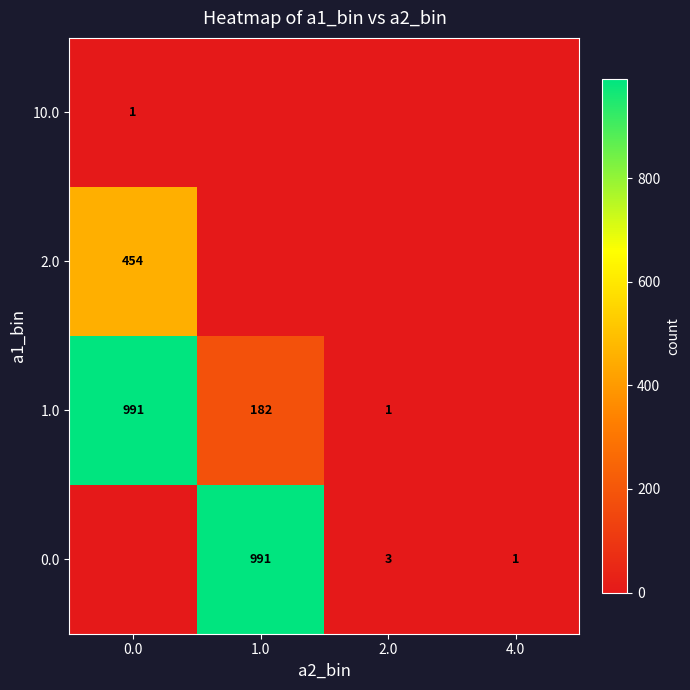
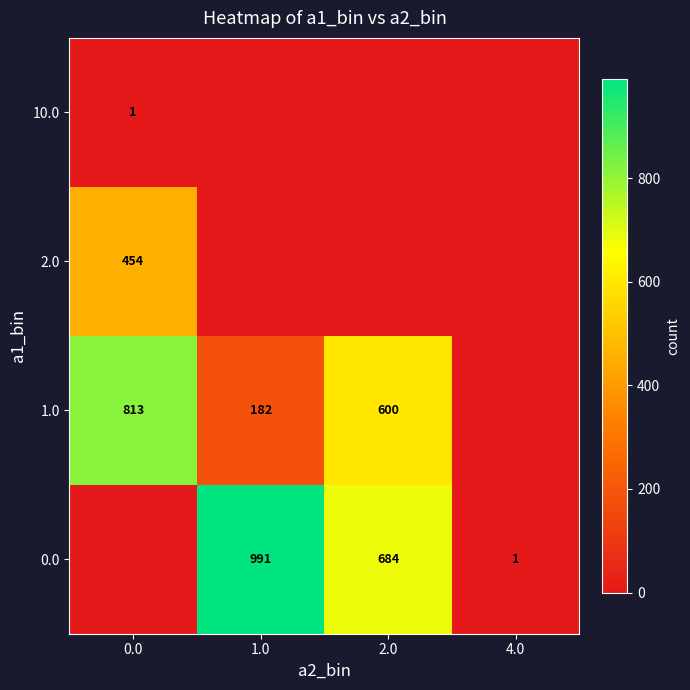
1.0, 0.0: 991 -> 813
1.0, 2.0: 1 -> 600
0.0, 2.0: 3 -> 684
